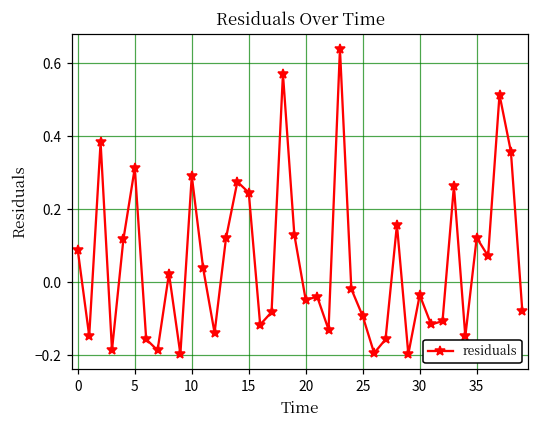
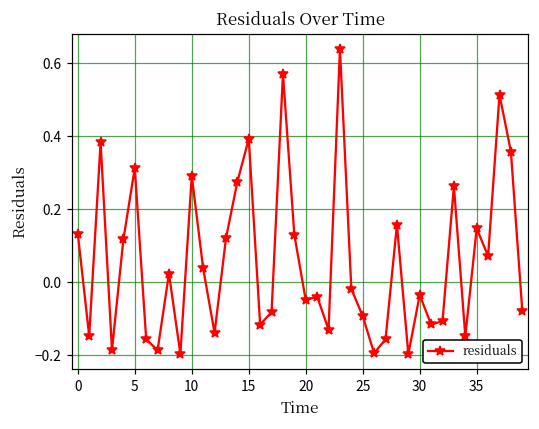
0: 0.09 -> 0.13
15: 0.25 -> 0.39
35: 0.12 -> 0.15
